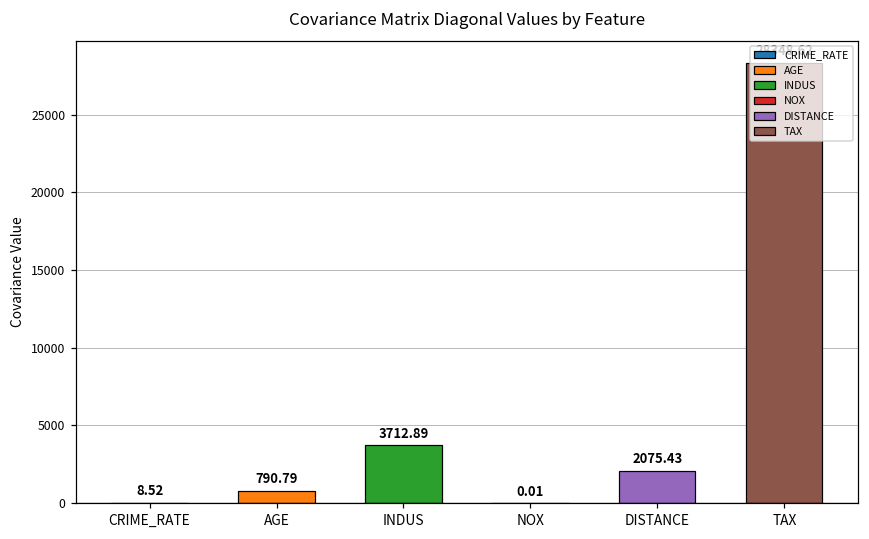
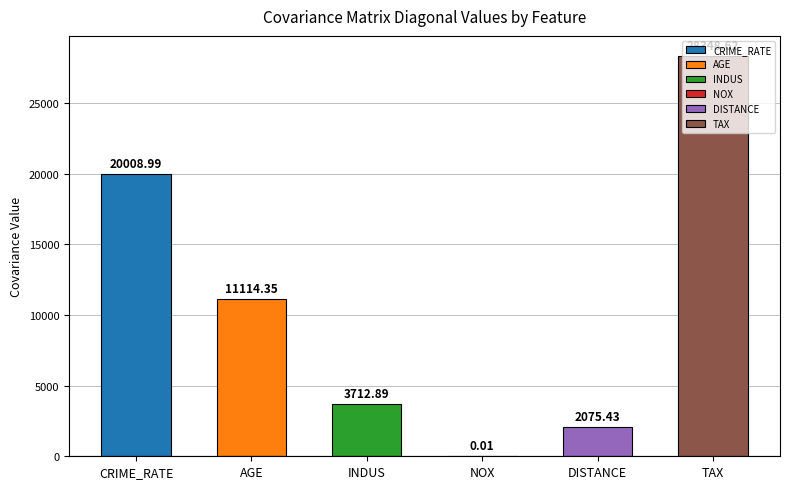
CRIME_RATE: 8.52 -> 20008.99
AGE: 790.79 -> 11114.35
